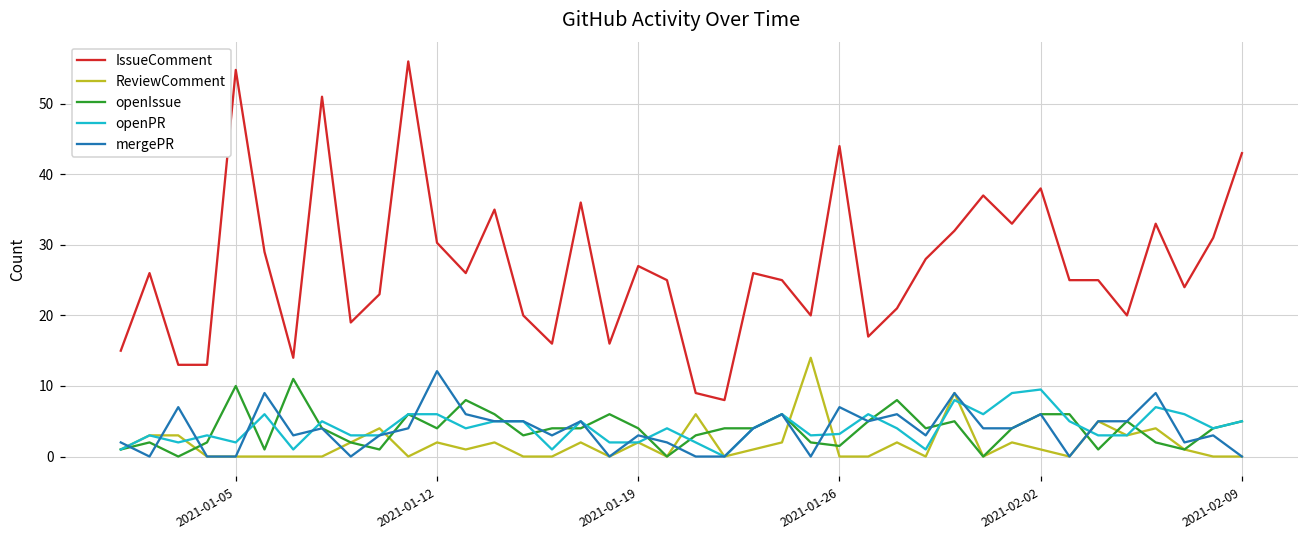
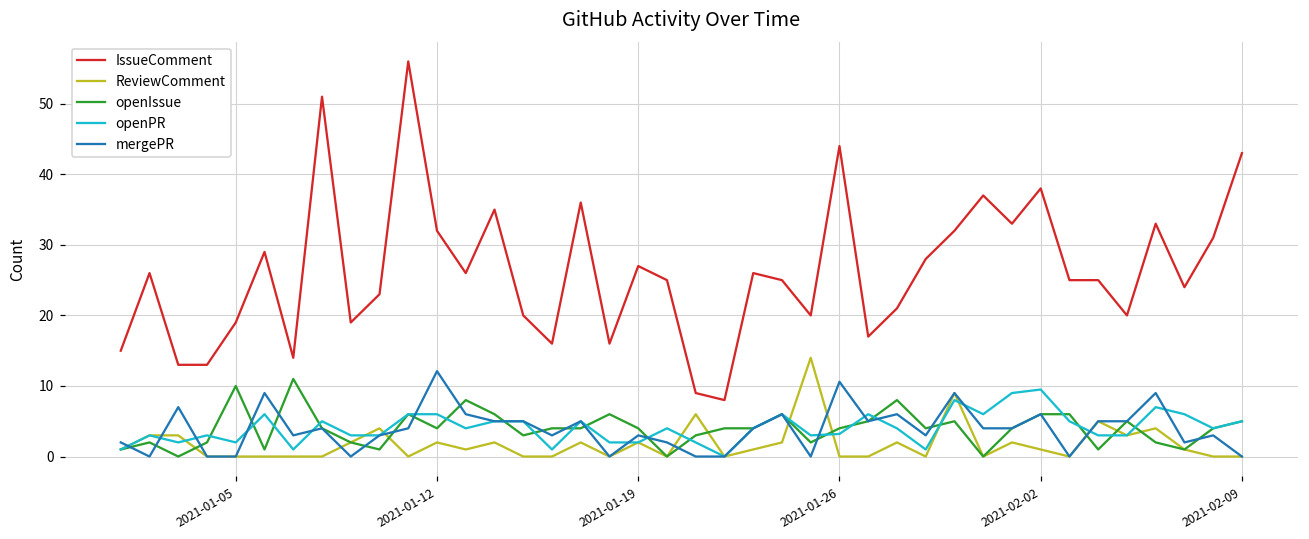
IssueComment, 2021-01-05: 55 -> 19
IssueComment, 2021-01-12: 30 -> 32
openIssue, 2021-01-26: 2 -> 4
mergePR, 2021-01-26: 7 -> 11
